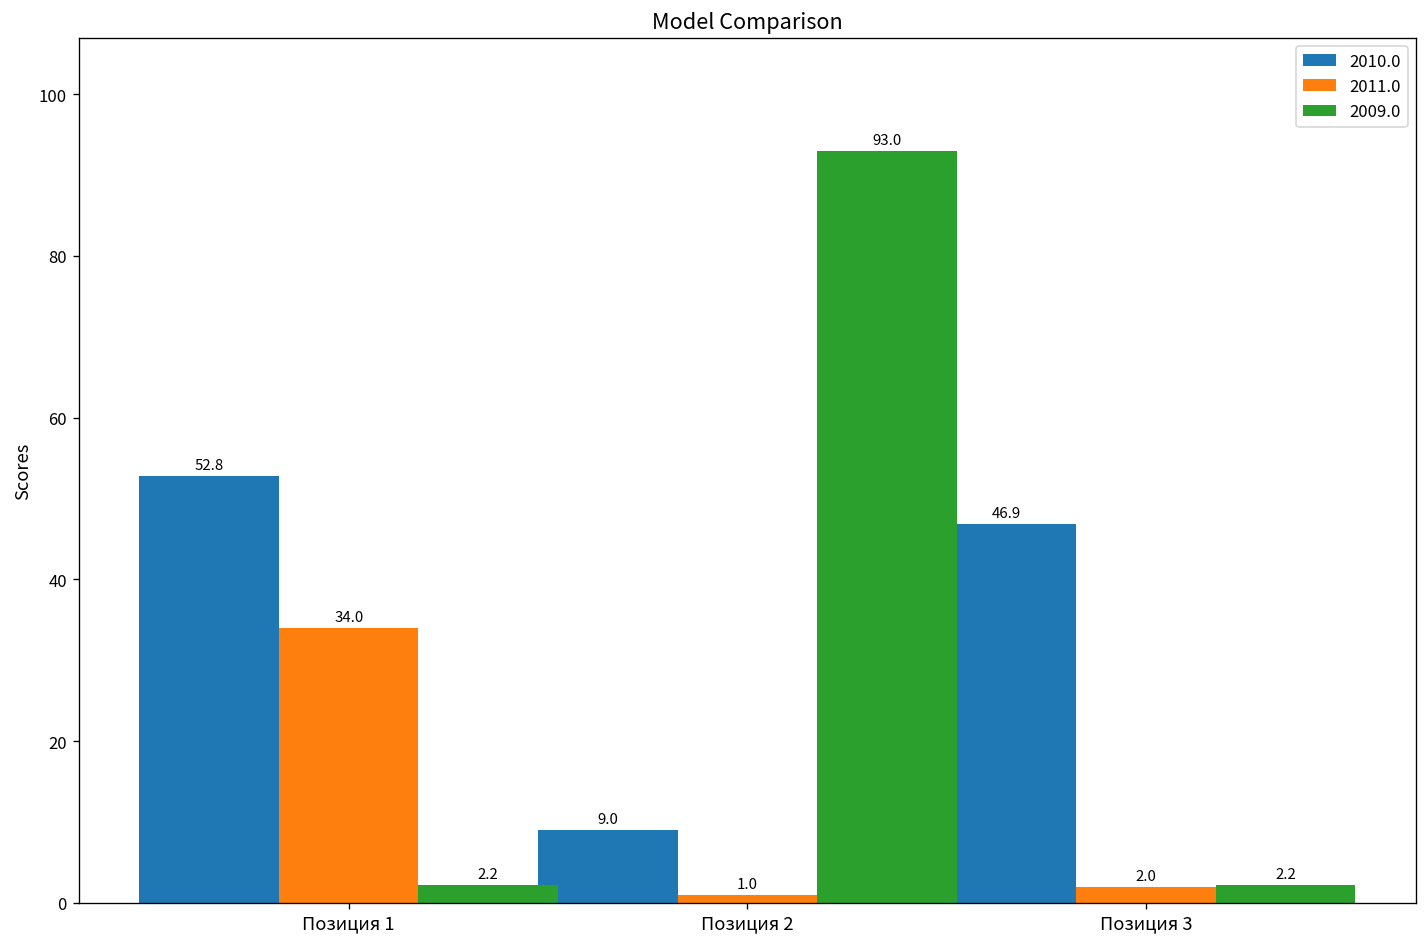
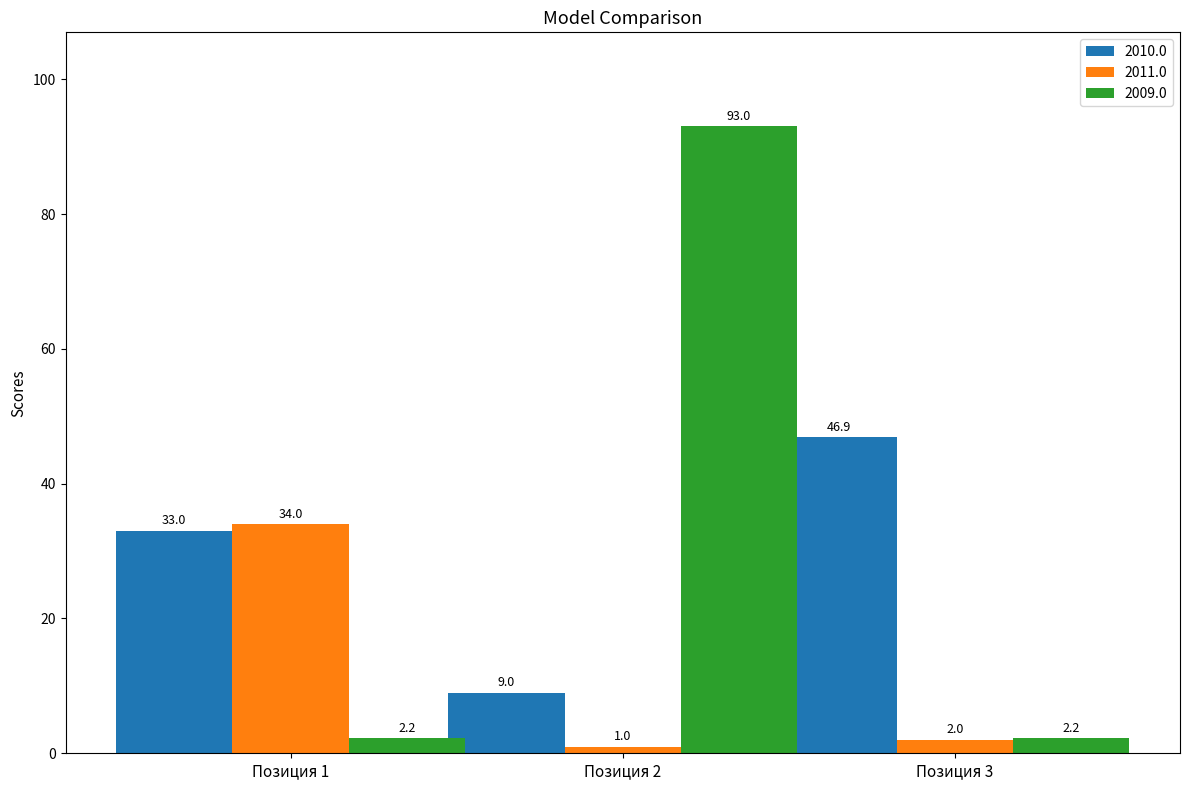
2010.0, Позиция 1: 52.8 -> 33.0
